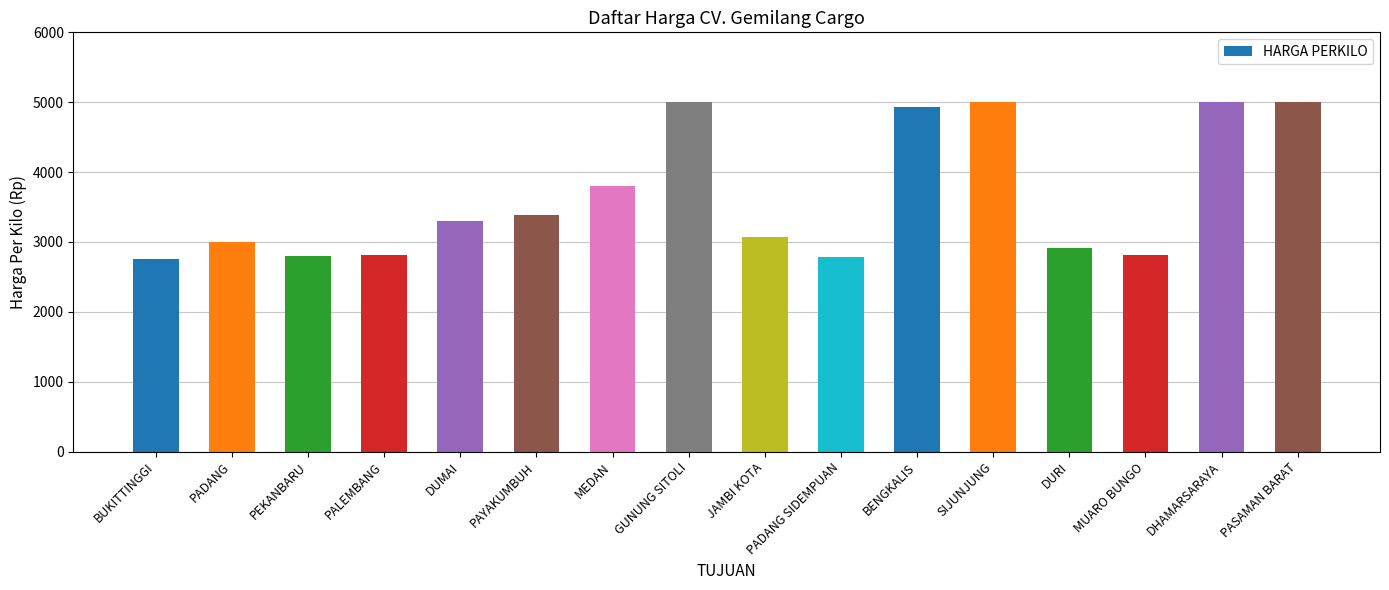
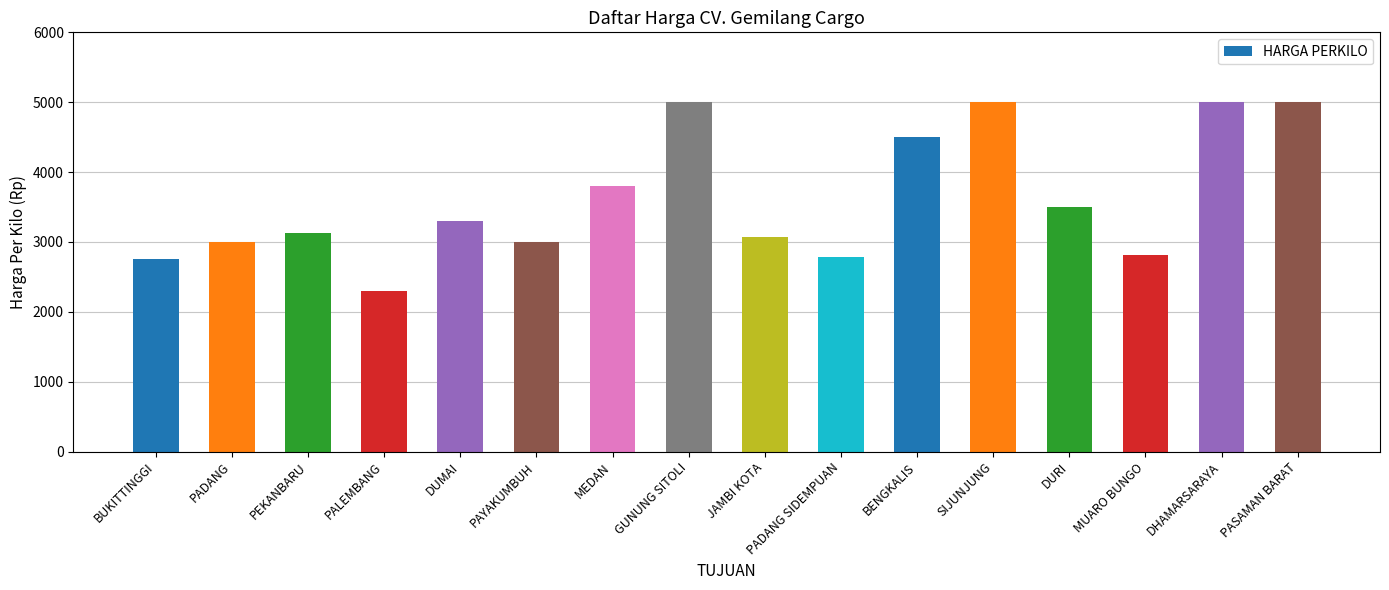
PEKANBARU: 2800 -> 3100
PALEMBANG: 2800 -> 2300
PAYAKUMBUH: 3400 -> 3000
BENGKALIS: 4900 -> 4500
DURI: 2900 -> 3500
